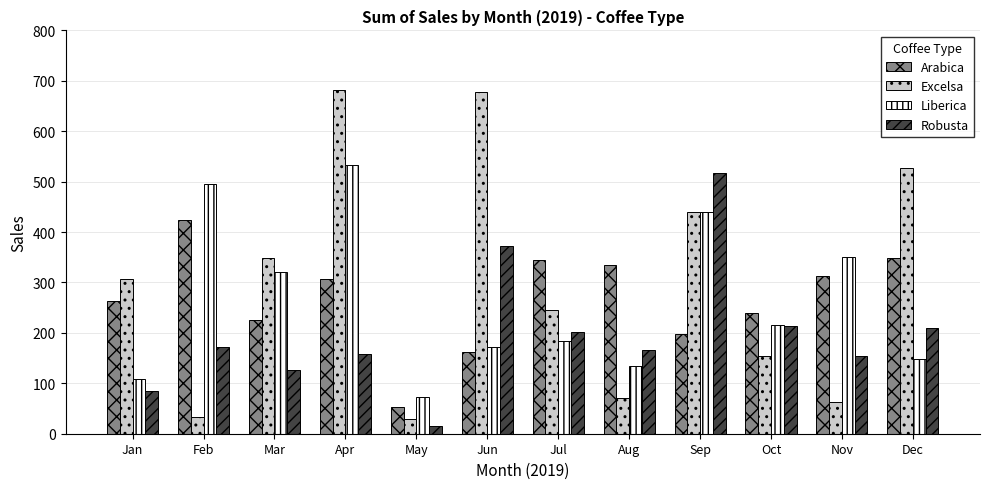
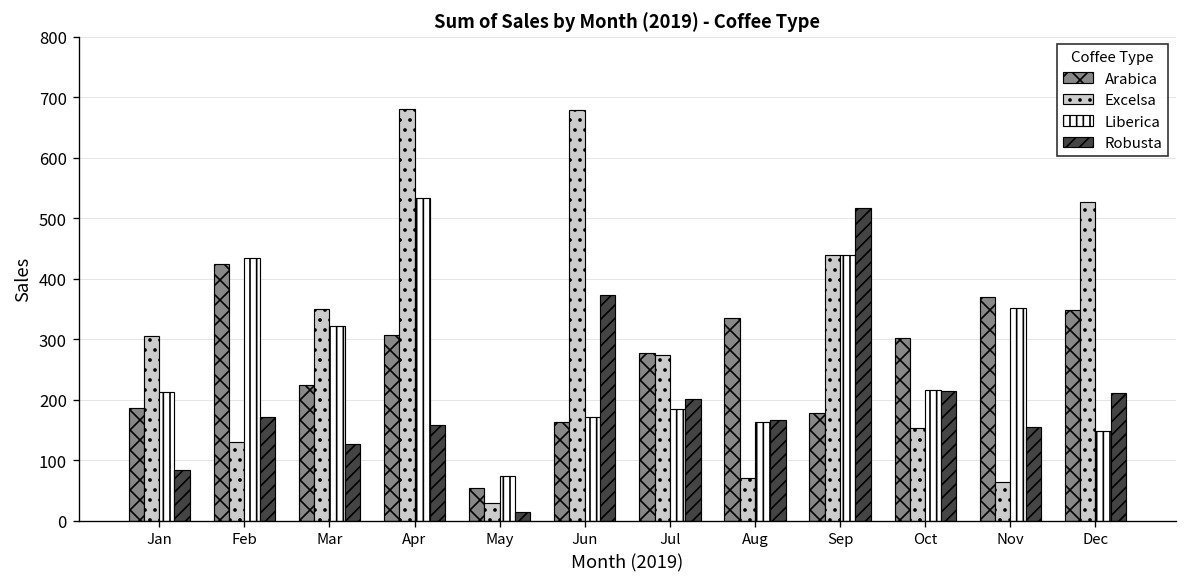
Arabica, Jan: 260 -> 190
Liberica, Jan: 110 -> 210
Excelsa, Feb: 30 -> 130
Liberica, Feb: 500 -> 430
Arabica, Jul: 350 -> 280
Excelsa, Jul: 250 -> 270
Liberica, Aug: 130 -> 160
Arabica, Sep: 200 -> 180
Arabica, Oct: 240 -> 300
Arabica, Nov: 310 -> 370
